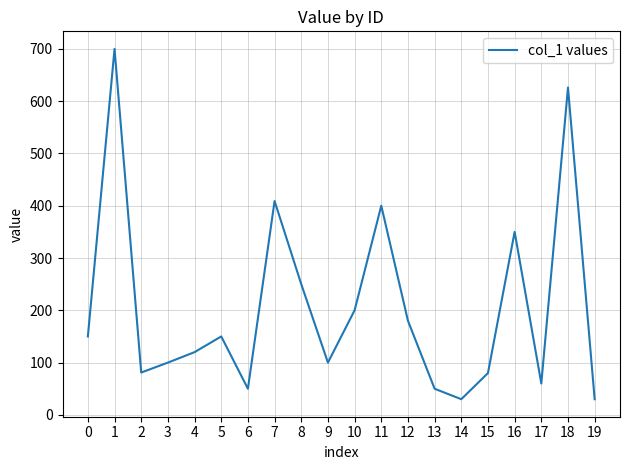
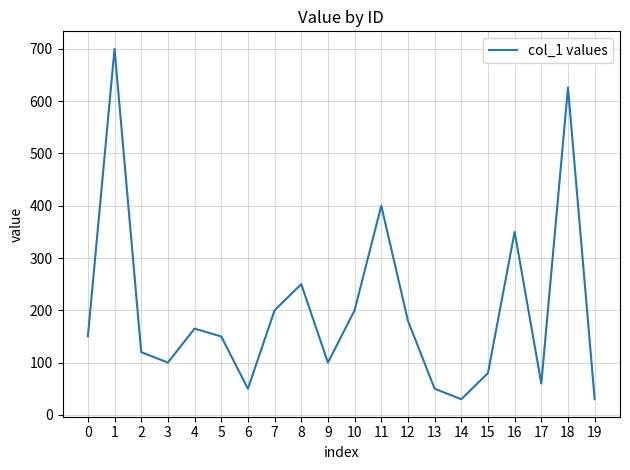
2: 80 -> 120
4: 120 -> 170
7: 410 -> 200
